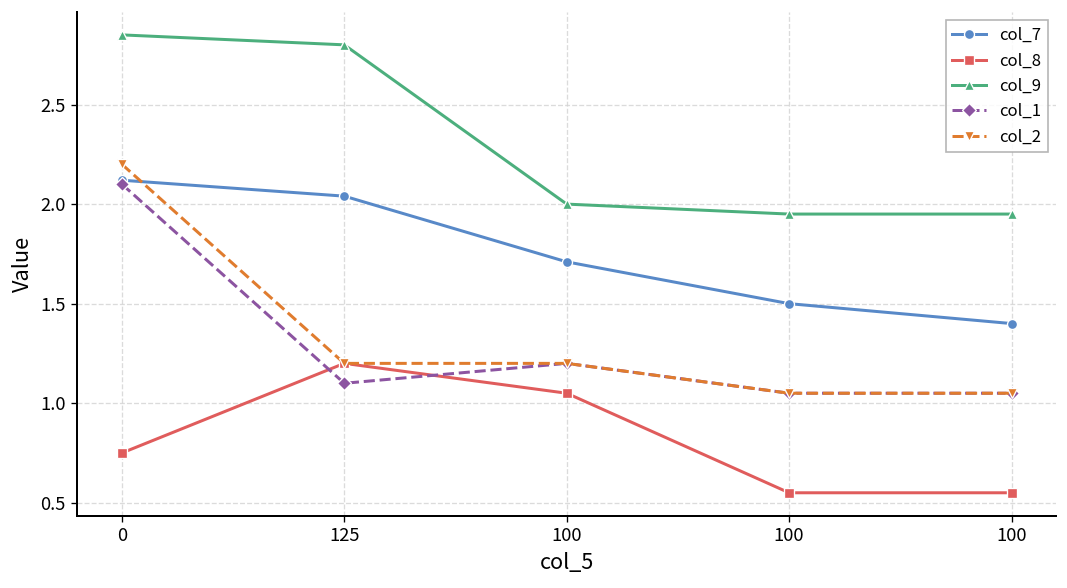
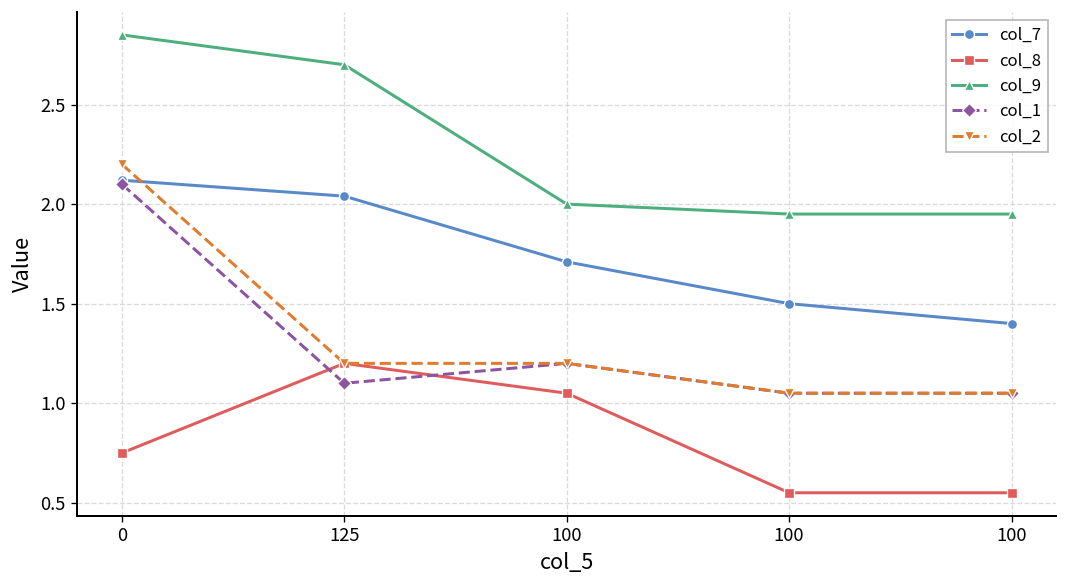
col_9, 125: 2.8 -> 2.7
